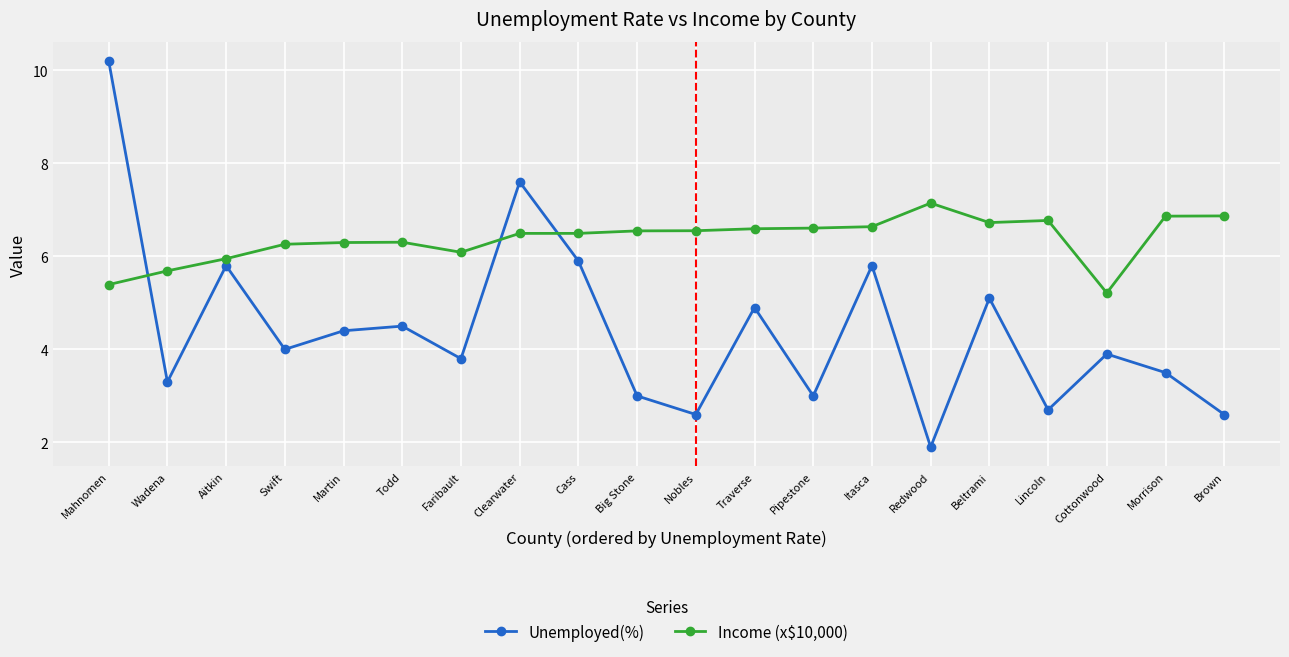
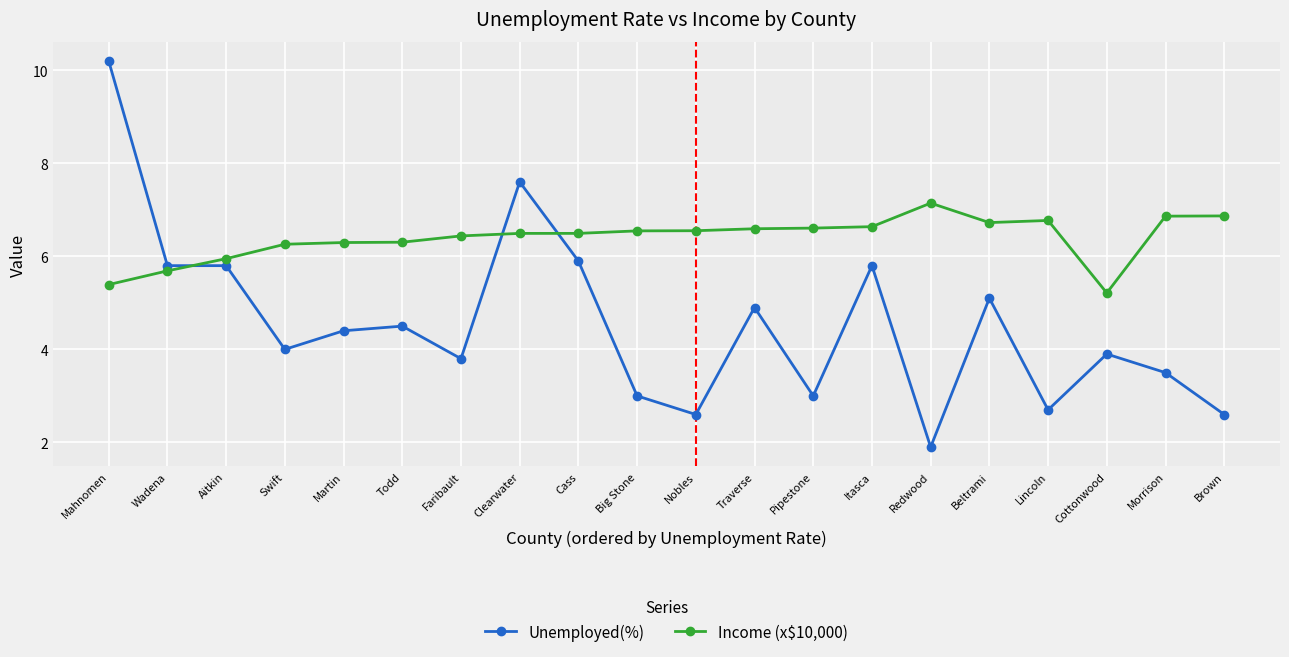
Unemployed(%), Wadena: 3.3 -> 5.8
Income (x$10,000), Faribault: 6.1 -> 6.4
